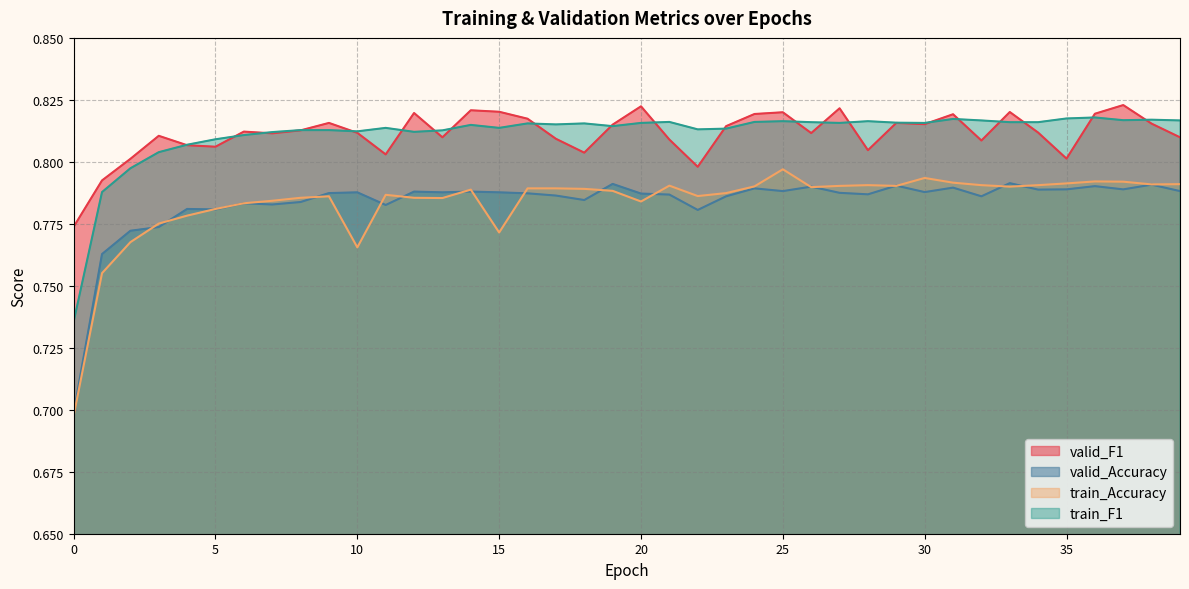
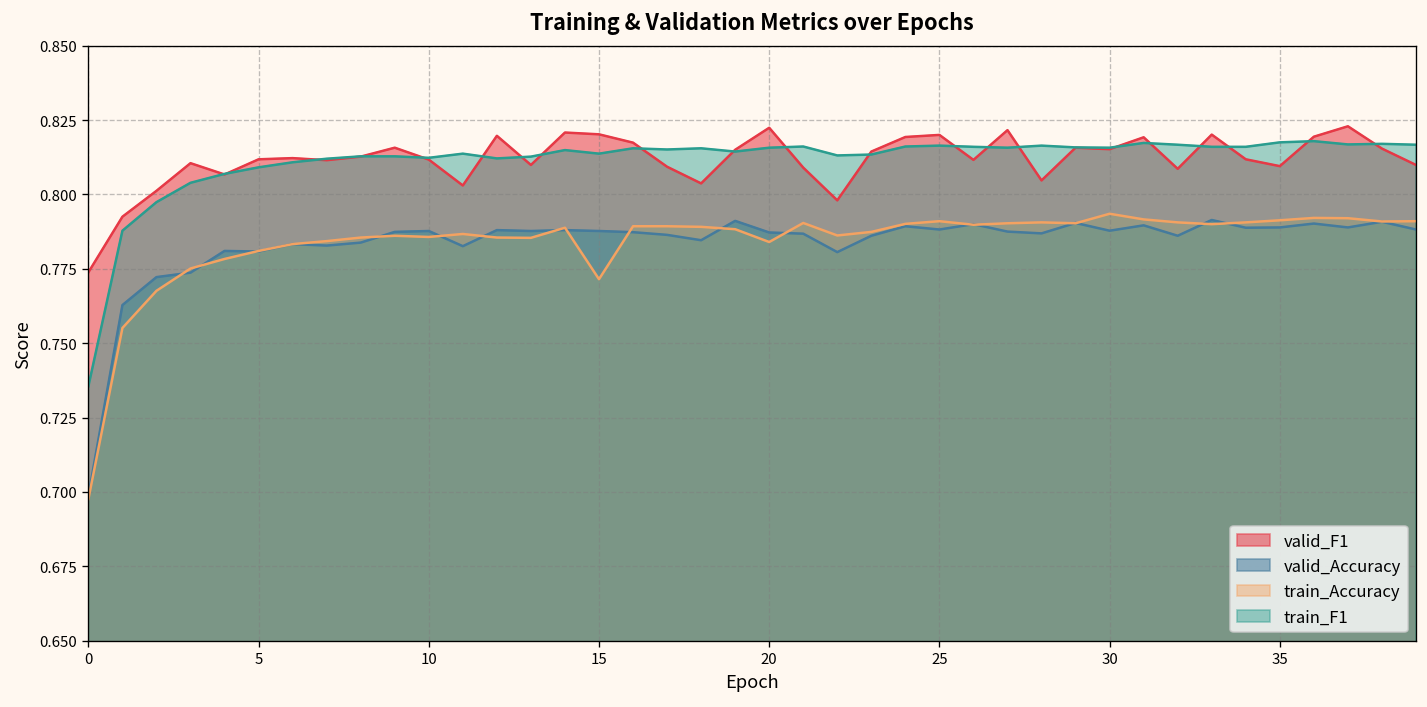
valid_F1, 5: 0.806 -> 0.812
train_Accuracy, 10: 0.766 -> 0.786
train_Accuracy, 25: 0.797 -> 0.791
valid_F1, 35: 0.801 -> 0.810
